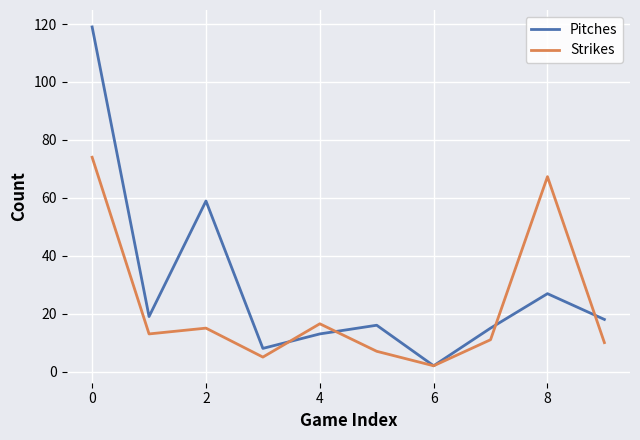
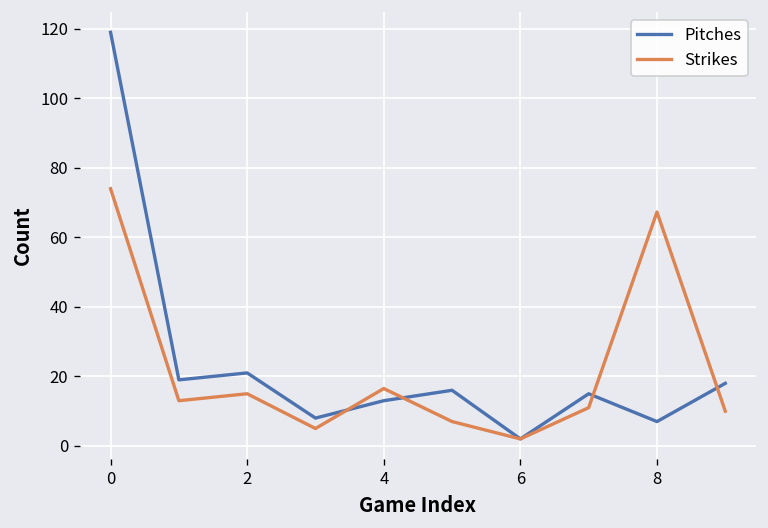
Pitches, 2: 59 -> 21
Pitches, 8: 27 -> 7
